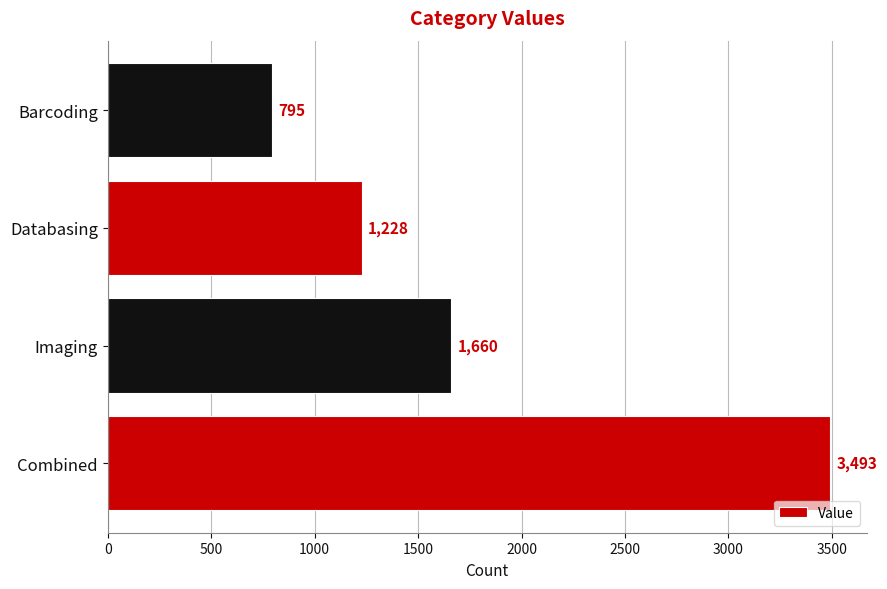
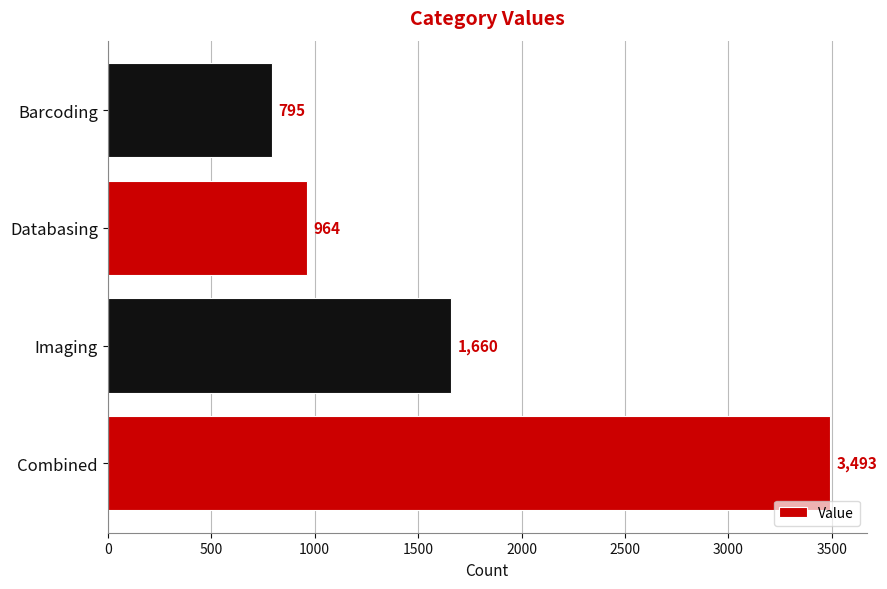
Databasing: 1,228 -> 964
